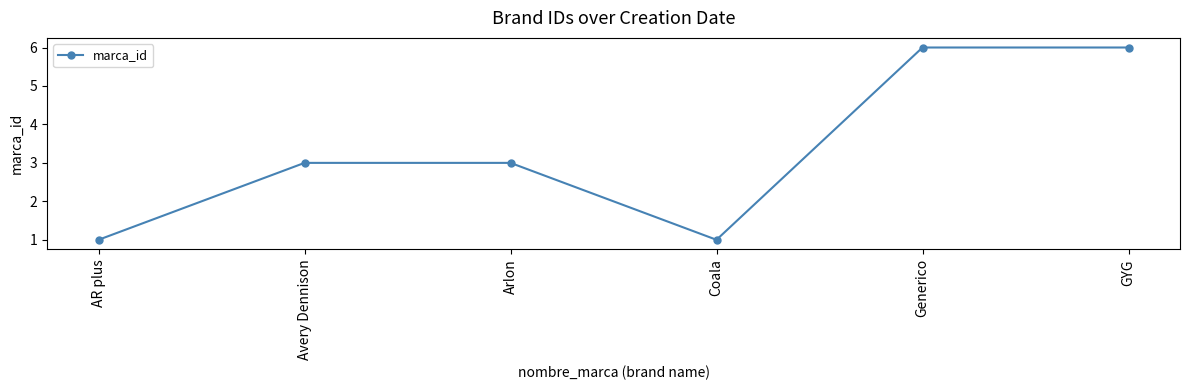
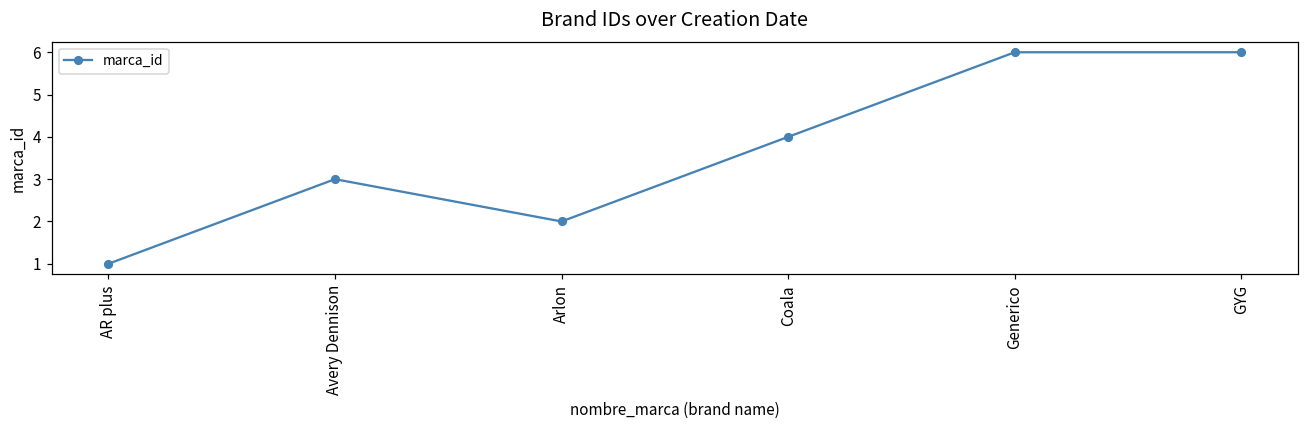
Arlon: 3 -> 2
Coala: 1 -> 4
